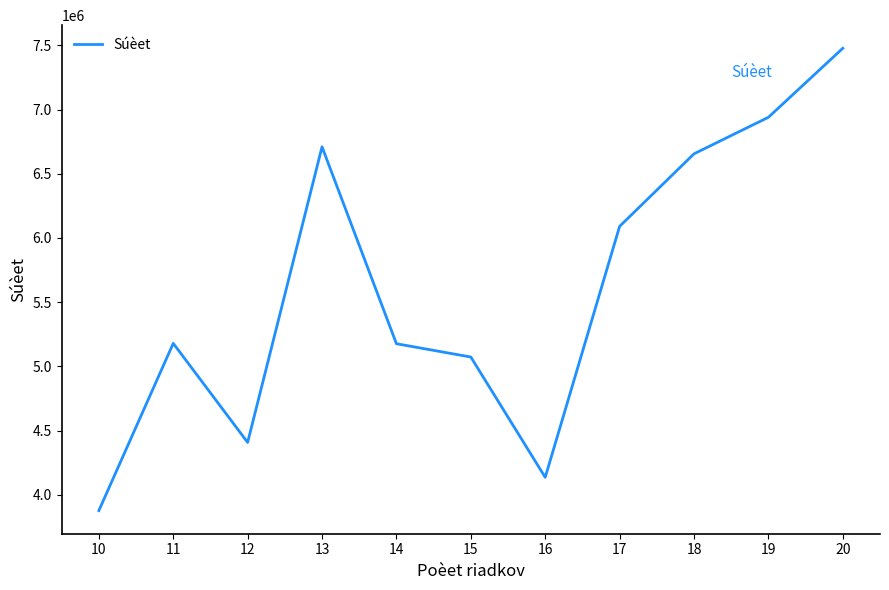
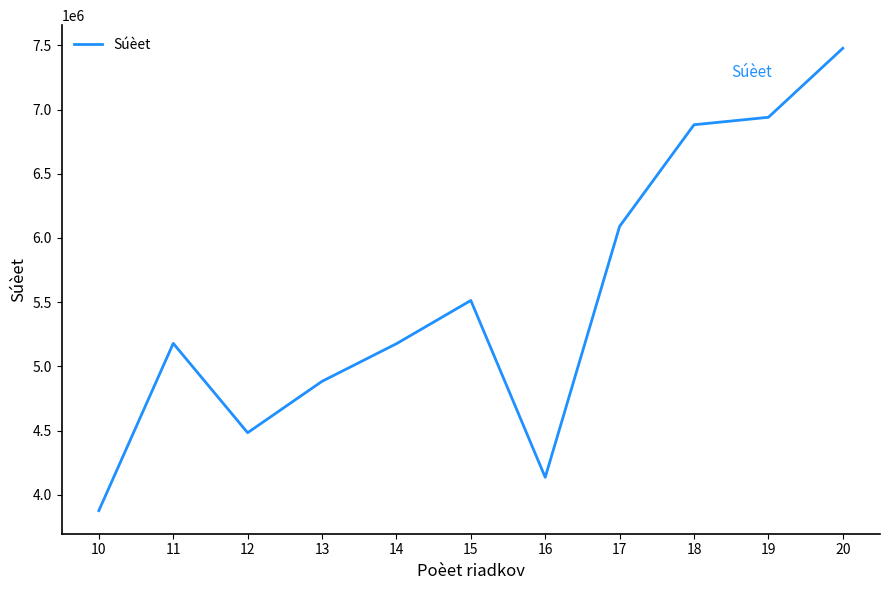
12: 4410000 -> 4480000
13: 6710000 -> 4880000
15: 5070000 -> 5510000
18: 6660000 -> 6880000
